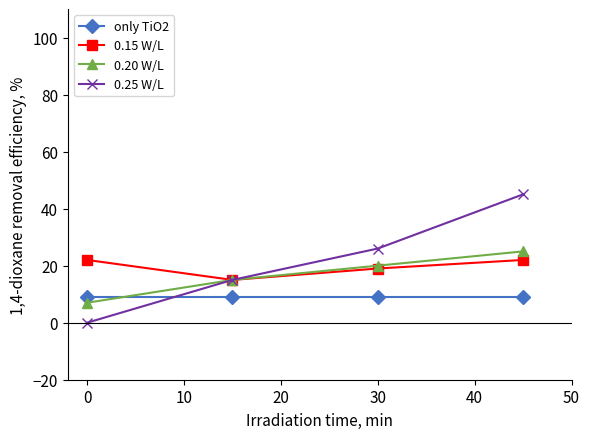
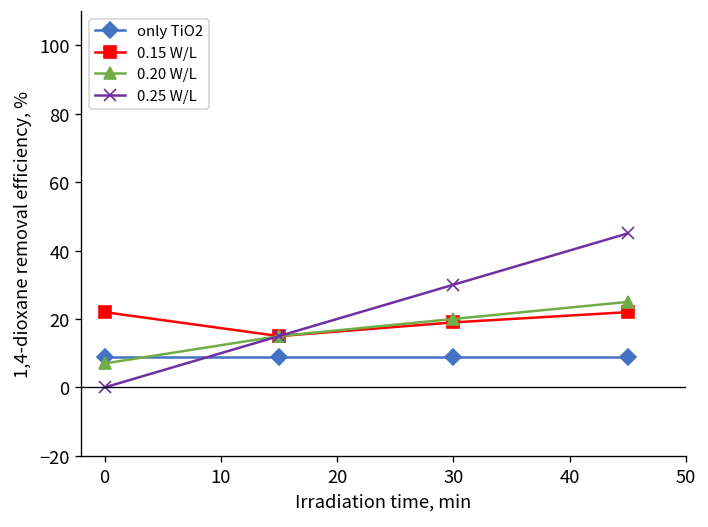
0.25 W/L, 30: 26 -> 30
